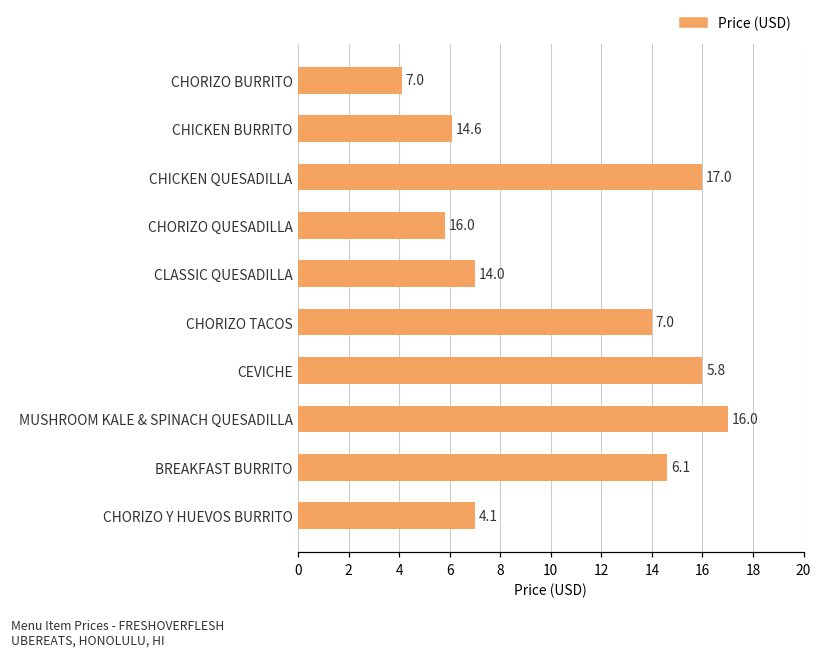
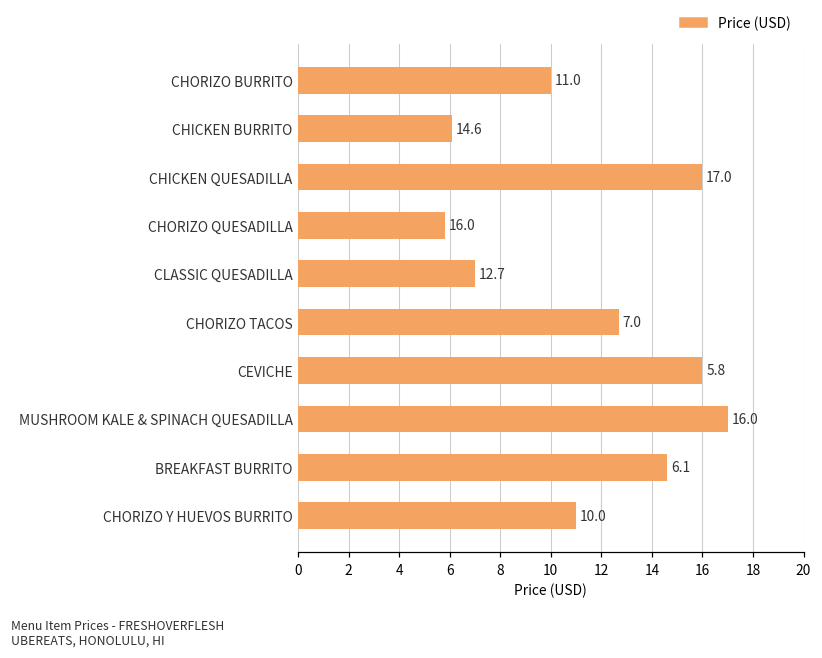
CHORIZO BURRITO: 4.1 -> 10.0
CHORIZO TACOS: 14.0 -> 12.7
CHORIZO Y HUEVOS BURRITO: 7.0 -> 11.0
